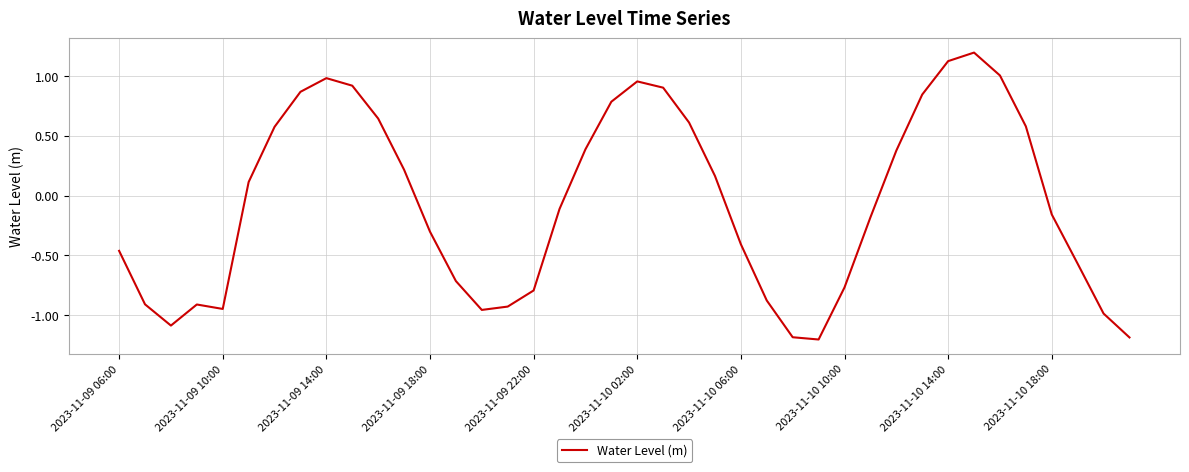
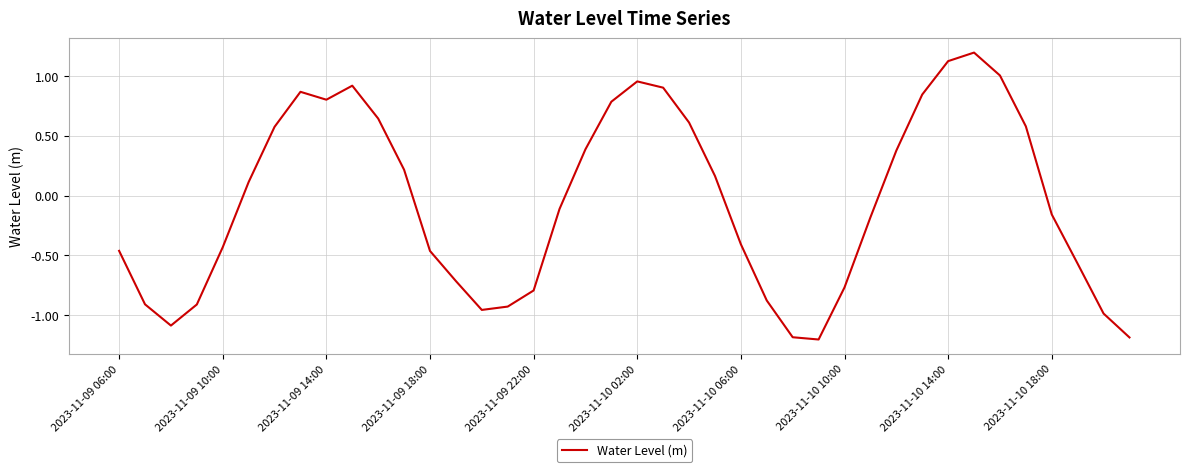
2023-11-09 10:00: -0.95 -> -0.43
2023-11-09 14:00: 0.98 -> 0.80
2023-11-09 18:00: -0.30 -> -0.46
